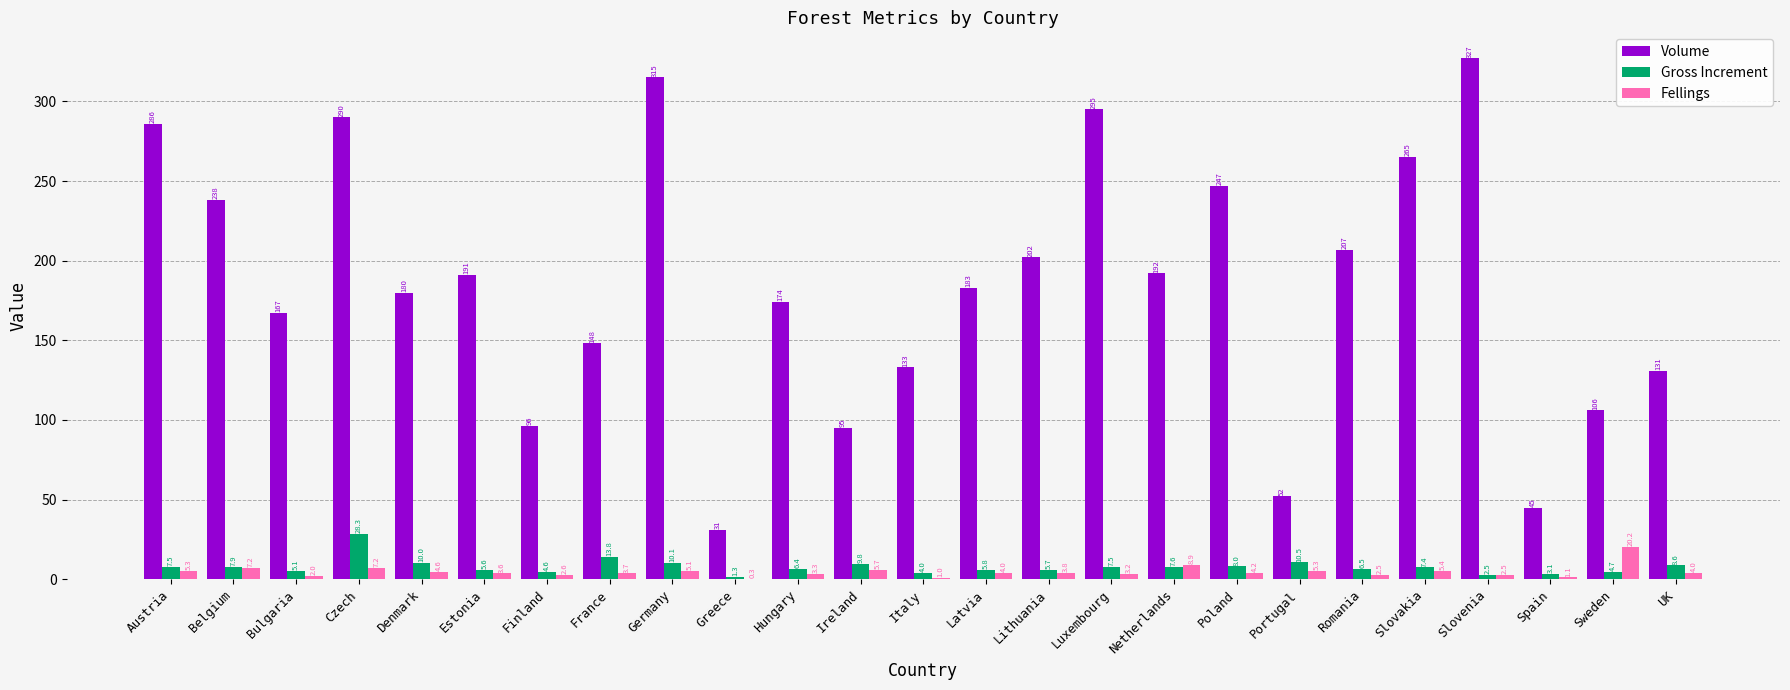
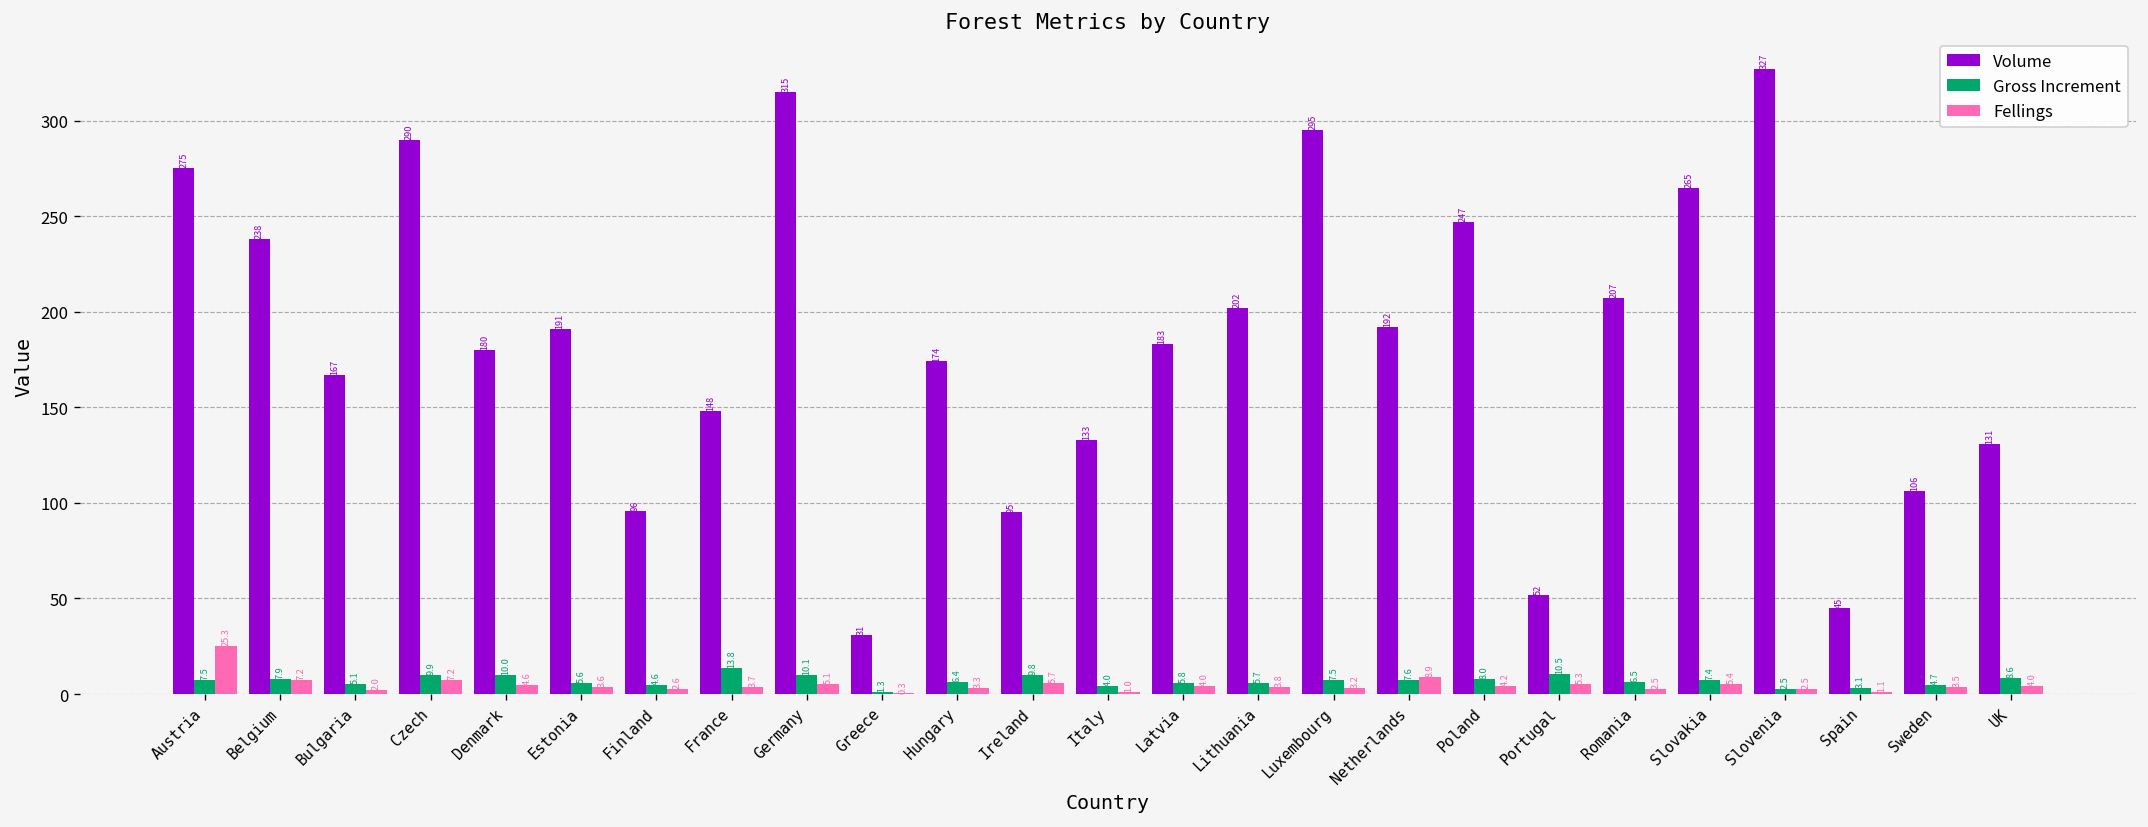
Volume, Austria: 286 -> 275
Fellings, Austria: 5.3 -> 25.3
Gross Increment, Czech: 28.3 -> 9.9
Fellings, Sweden: 20.2 -> 3.5
